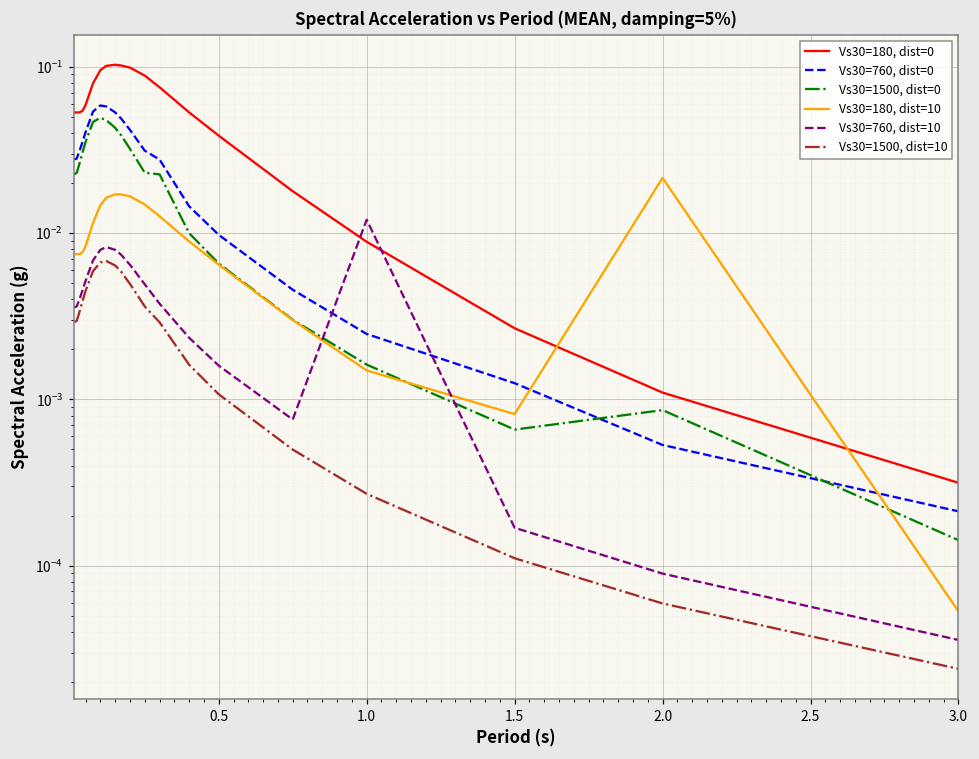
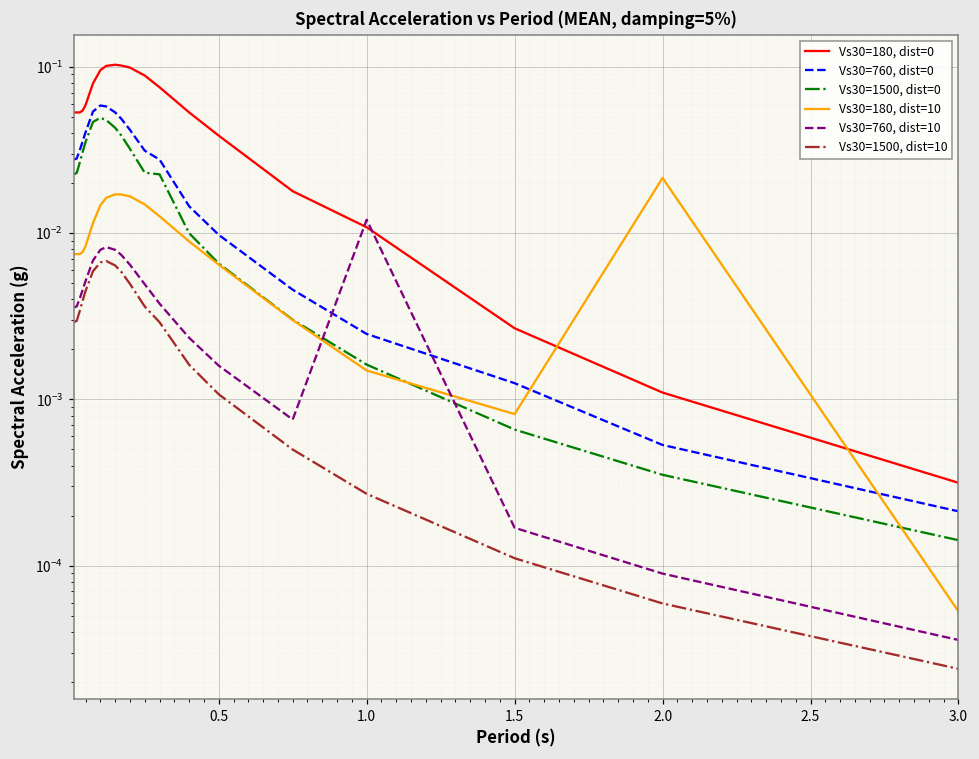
Vs30=180, dist=0, 1.0: 0.009 -> 0.011
Vs30=1500, dist=0, 2.0: 0.0009 -> 0.00035
